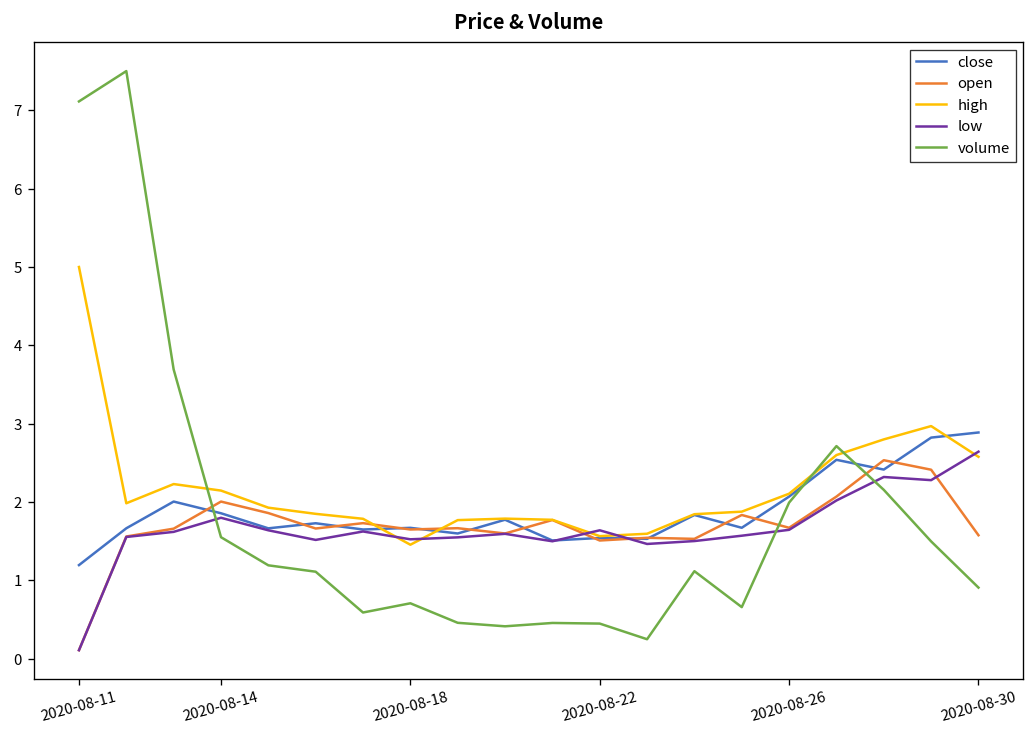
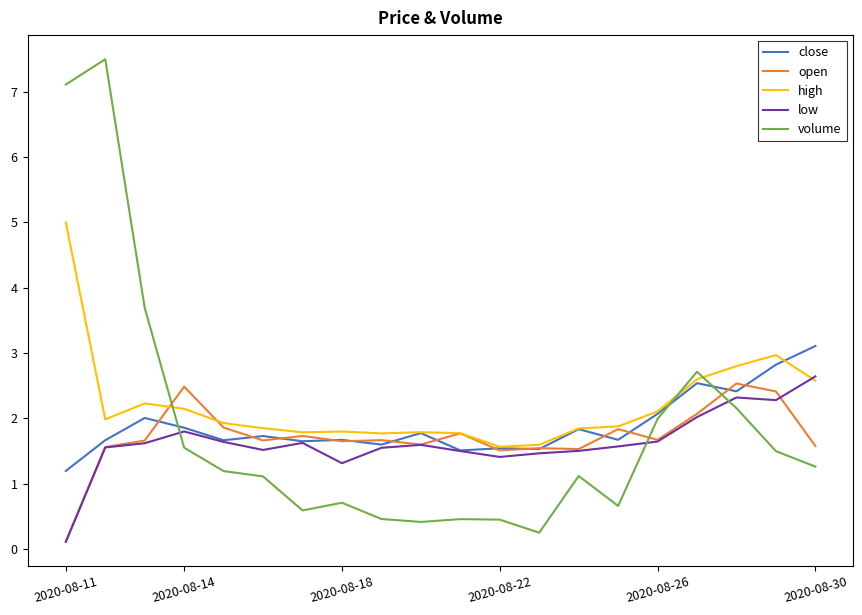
open, 2020-08-14: 2.0 -> 2.5
high, 2020-08-18: 1.5 -> 1.8
low, 2020-08-18: 1.5 -> 1.3
low, 2020-08-22: 1.6 -> 1.4
close, 2020-08-30: 2.9 -> 3.1
volume, 2020-08-30: 0.9 -> 1.3
